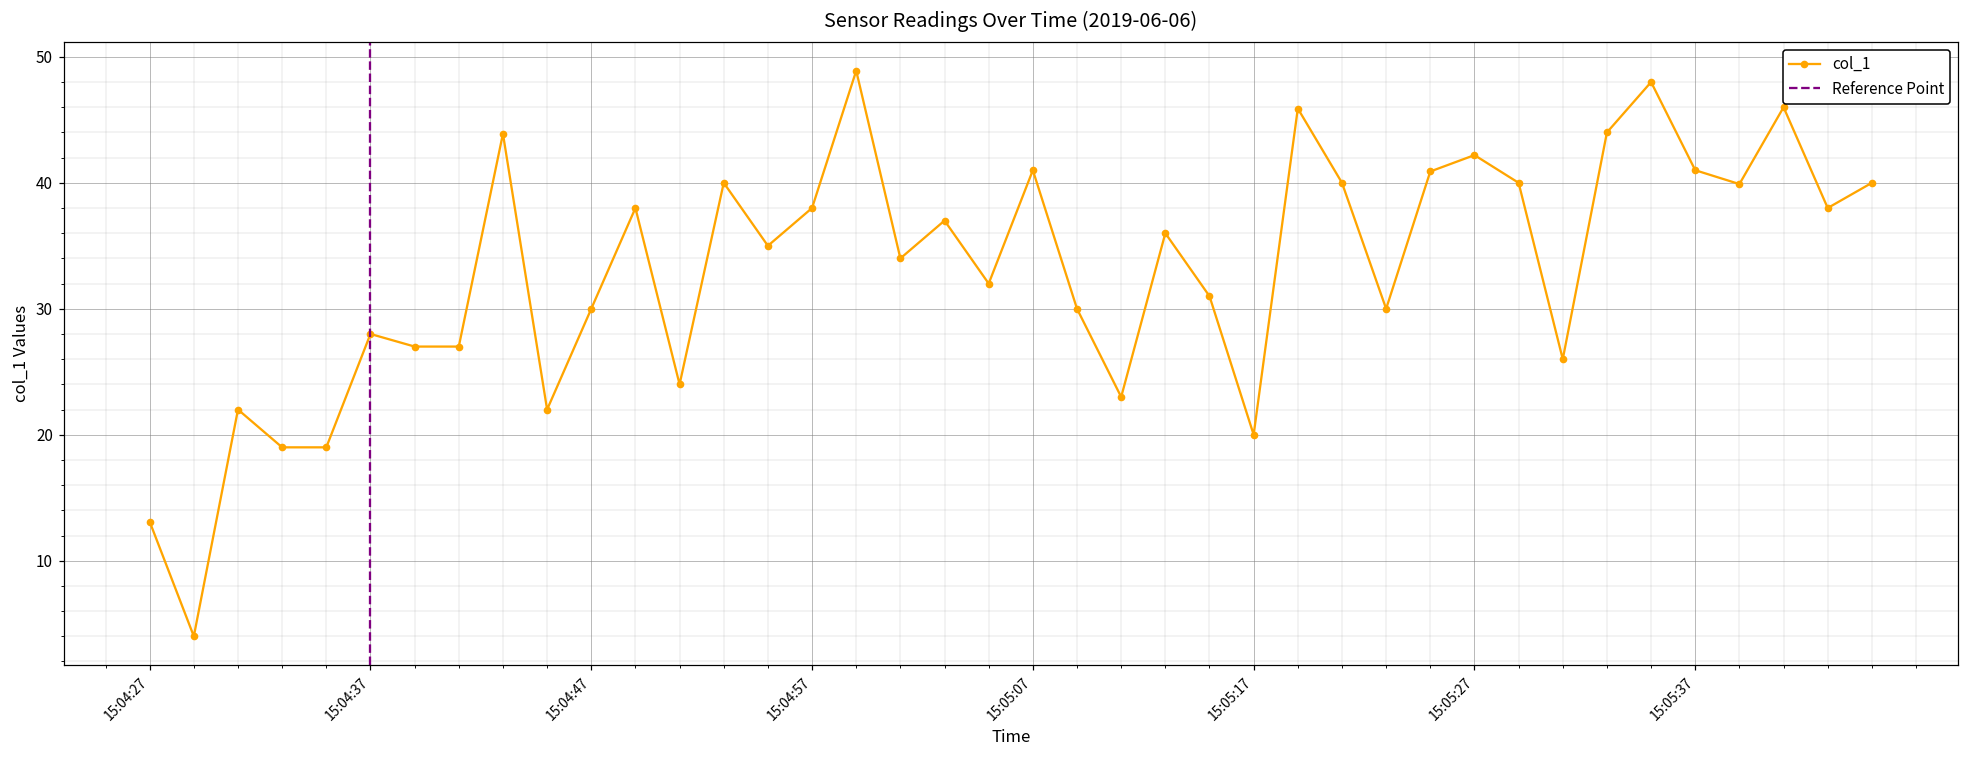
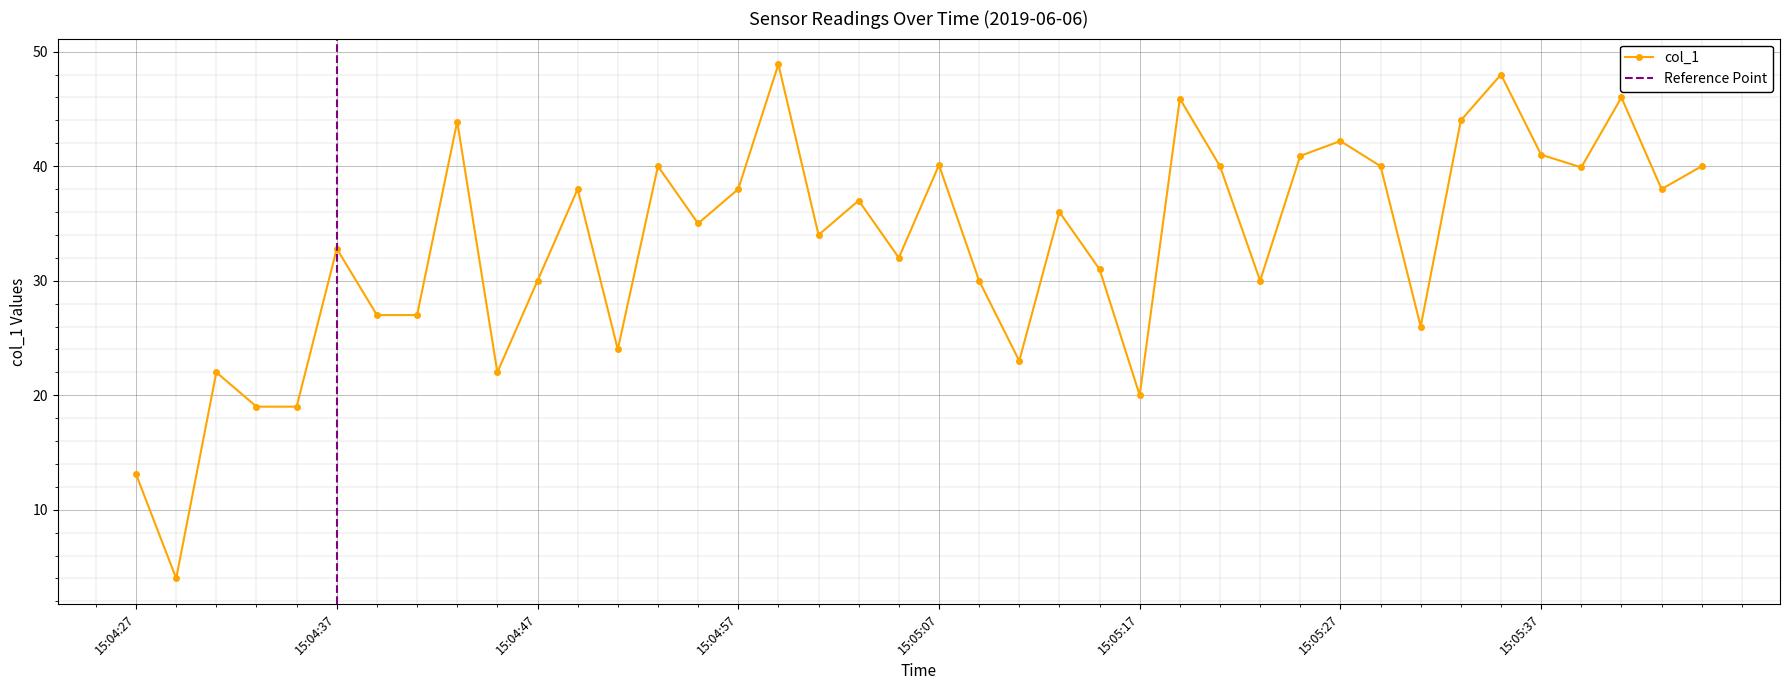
15:04:37: 28.0 -> 32.8
15:05:07: 41.0 -> 40.1
